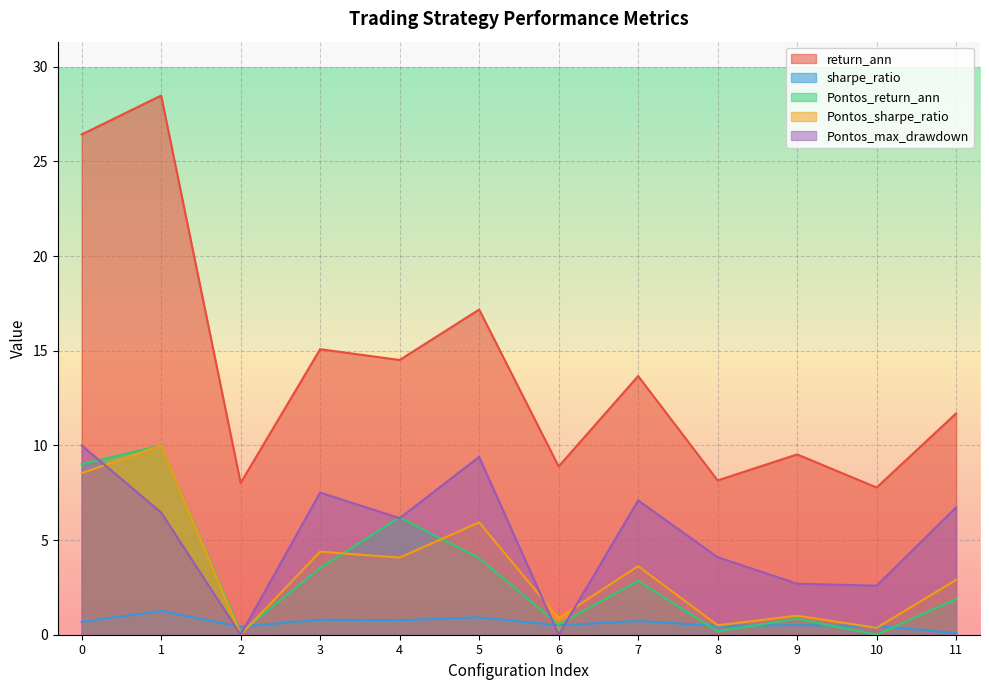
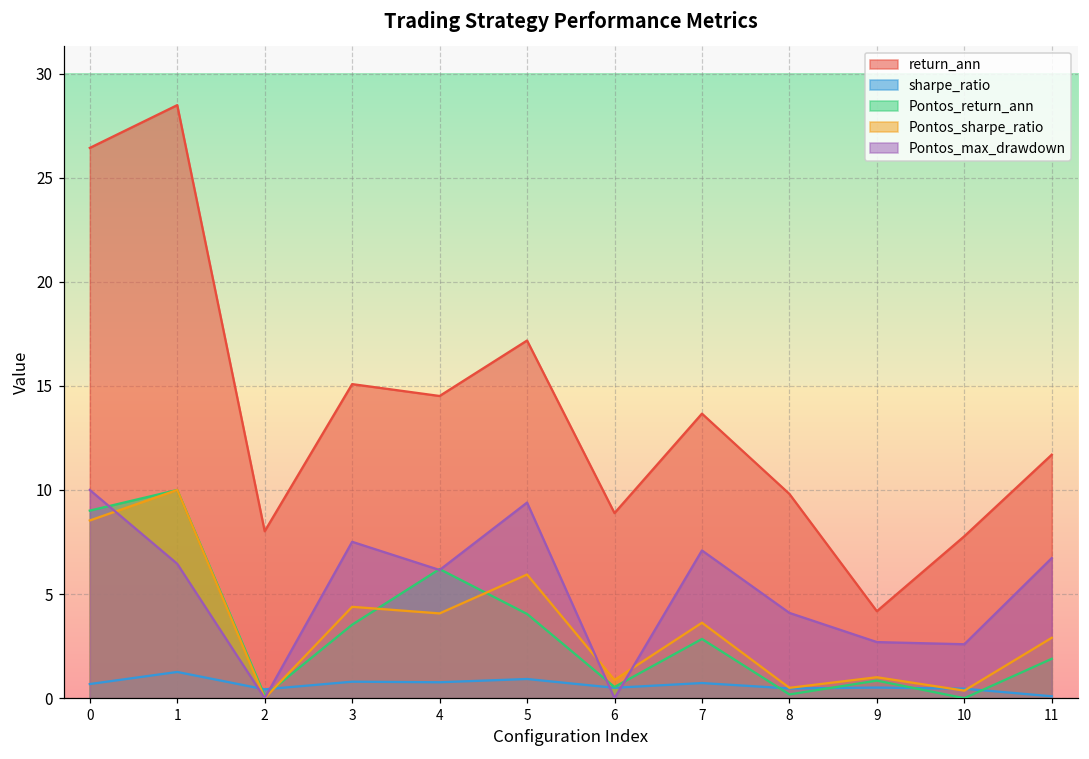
return_ann, 8: 8.2 -> 9.8
return_ann, 9: 9.5 -> 4.2
